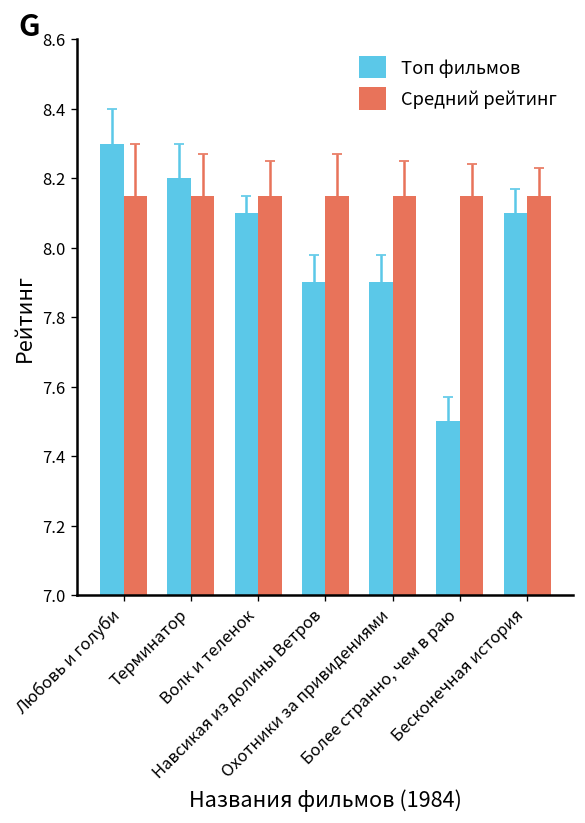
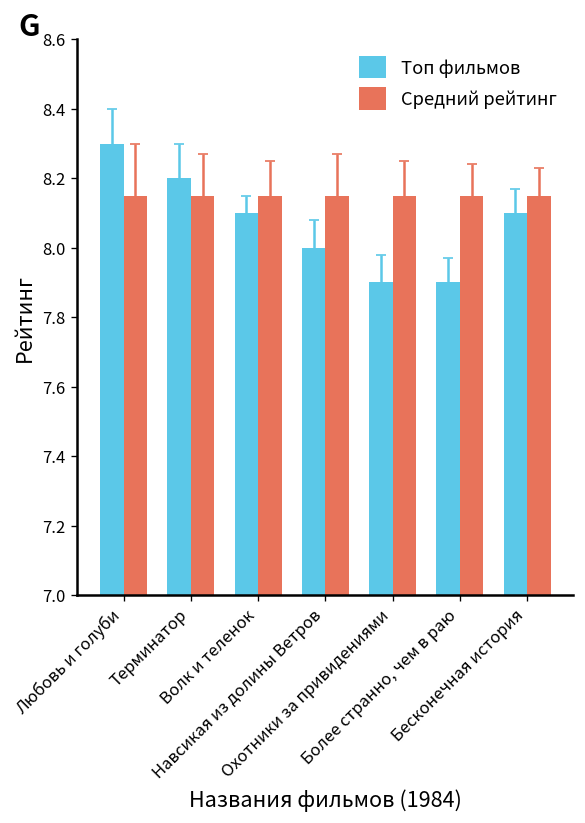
Топ фильмов, Навсикая из долины Ветров: 7.9 -> 8.0
Топ фильмов, Более странно, чем в раю: 7.5 -> 7.9
